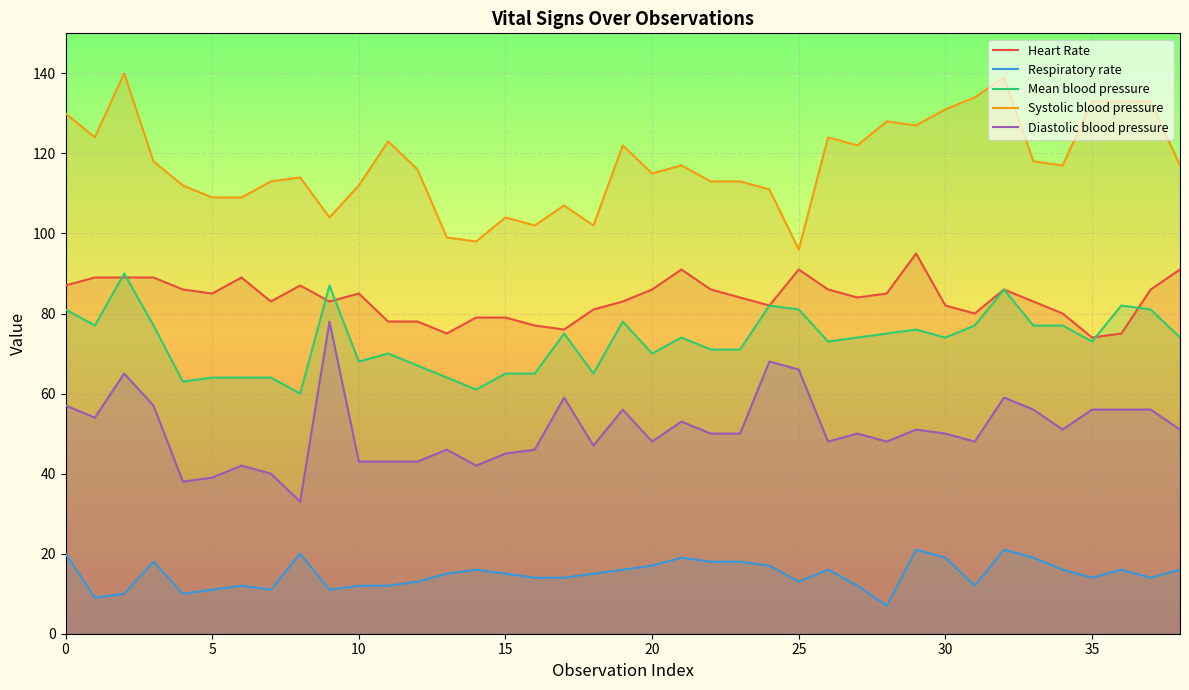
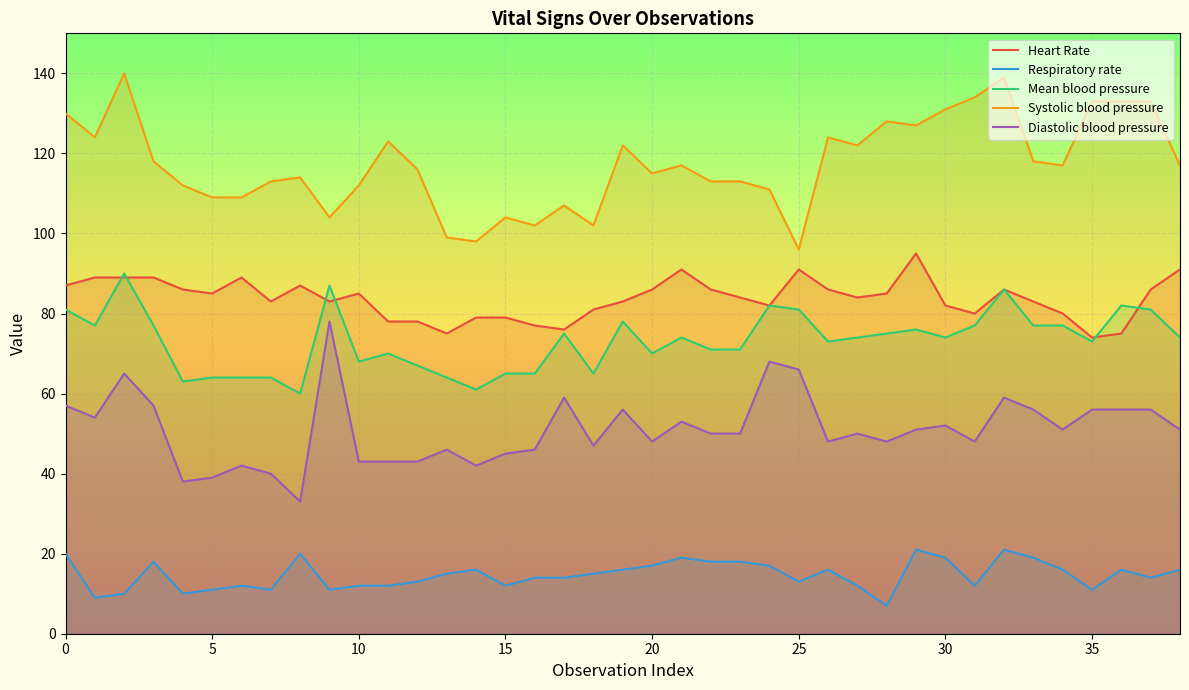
Respiratory rate, 15: 15 -> 12
Diastolic blood pressure, 30: 50 -> 52
Respiratory rate, 35: 14 -> 11
